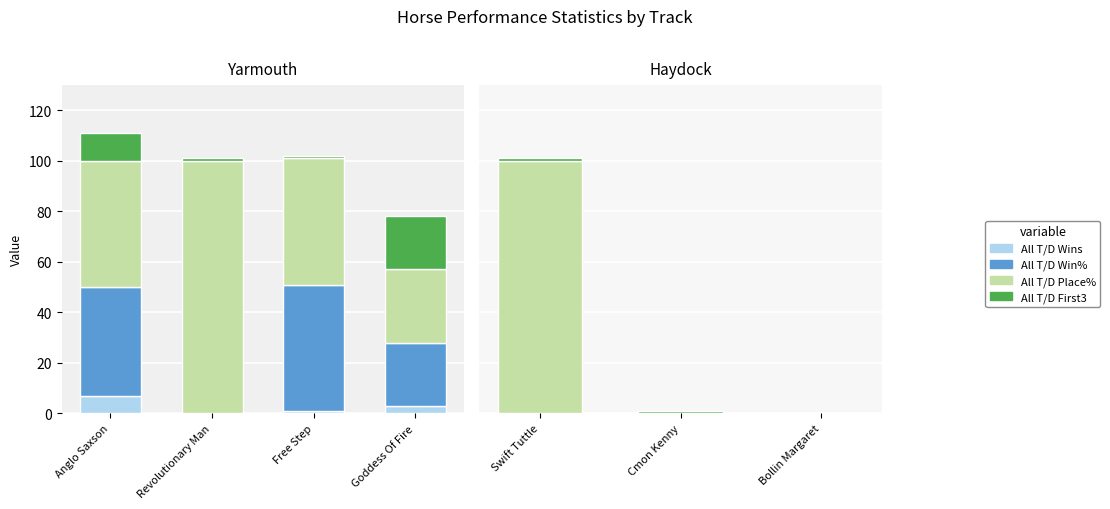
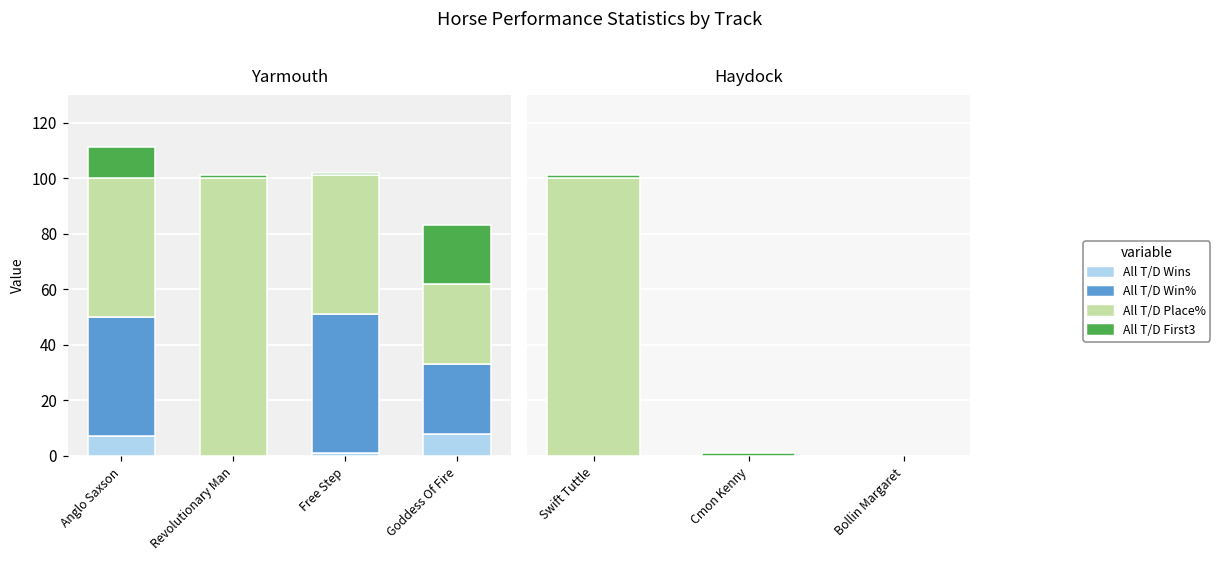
Yarmouth, All T/D Wins, Goddess Of Fire: 3 -> 8
